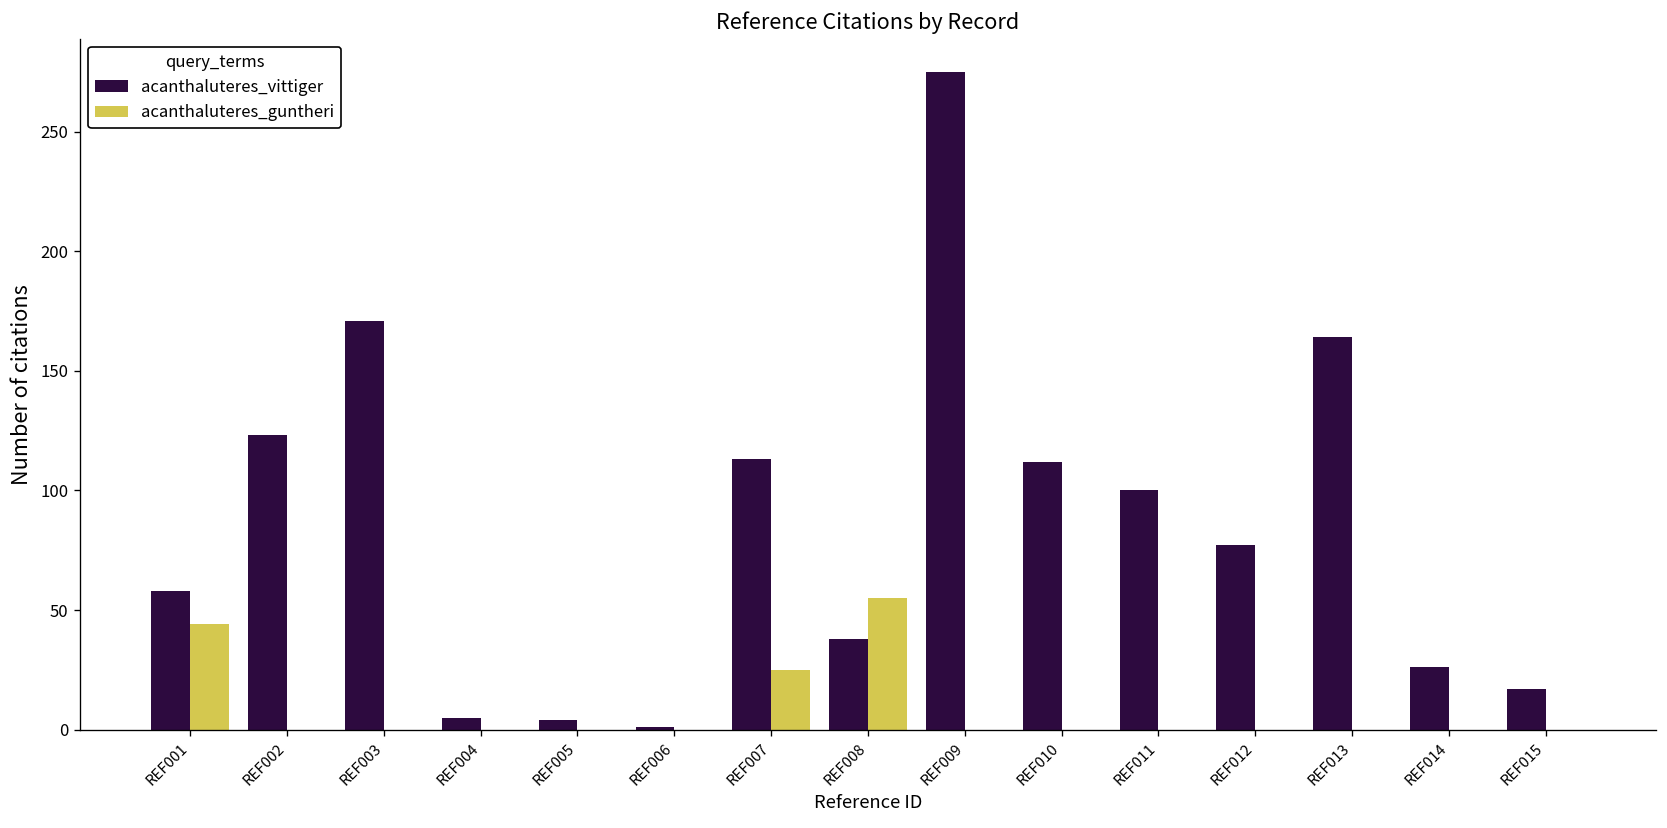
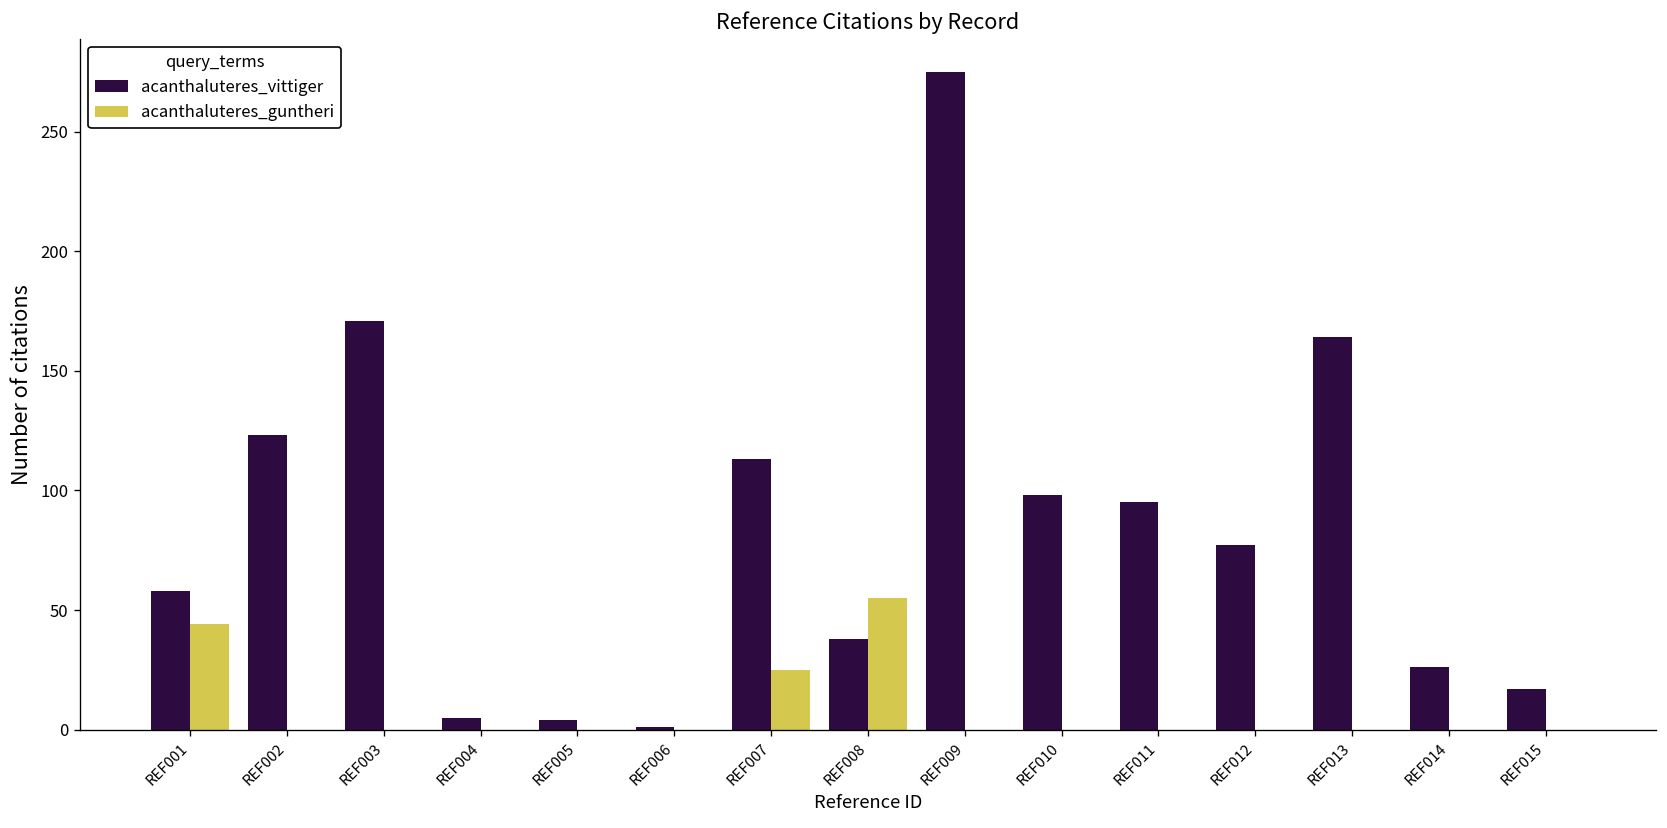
acanthaluteres_vittiger, REF010: 112 -> 98
acanthaluteres_vittiger, REF011: 100 -> 95
